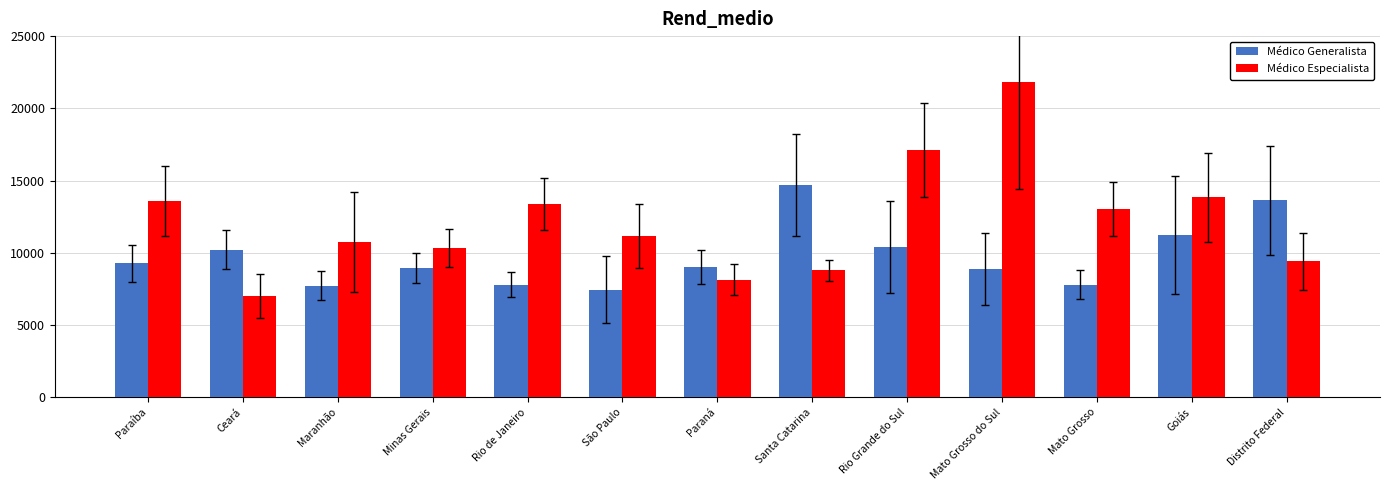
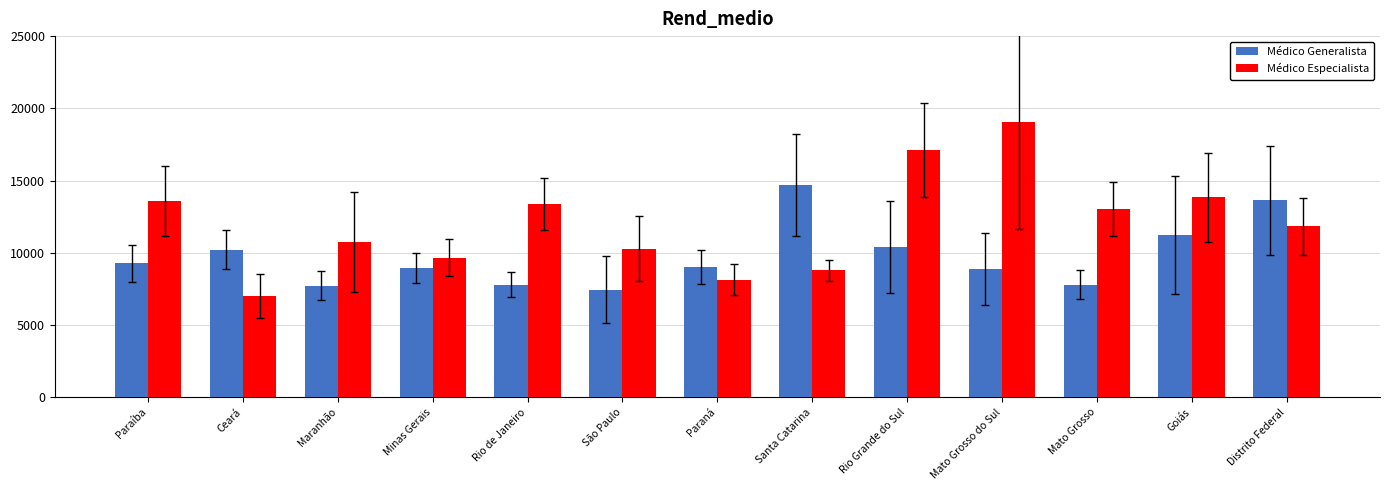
Médico Especialista, Minas Gerais: 10300 -> 9700
Médico Especialista, São Paulo: 11200 -> 10300
Médico Especialista, Mato Grosso do Sul: 21800 -> 19000
Médico Especialista, Distrito Federal: 9400 -> 11800
